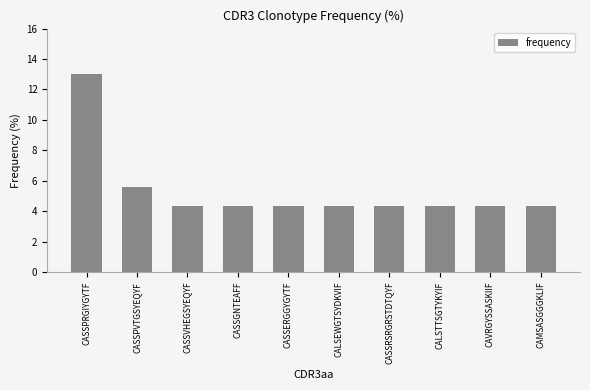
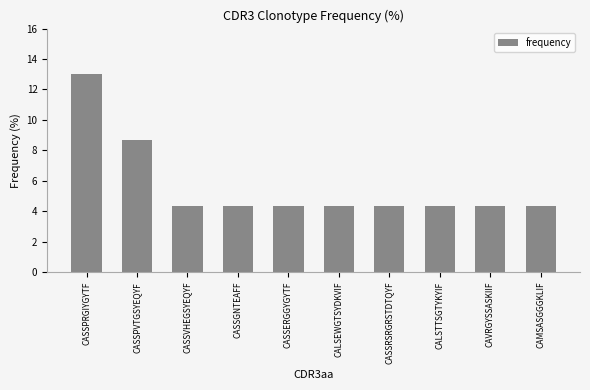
CASSPVTGSYEQYF: 5.6 -> 8.7
